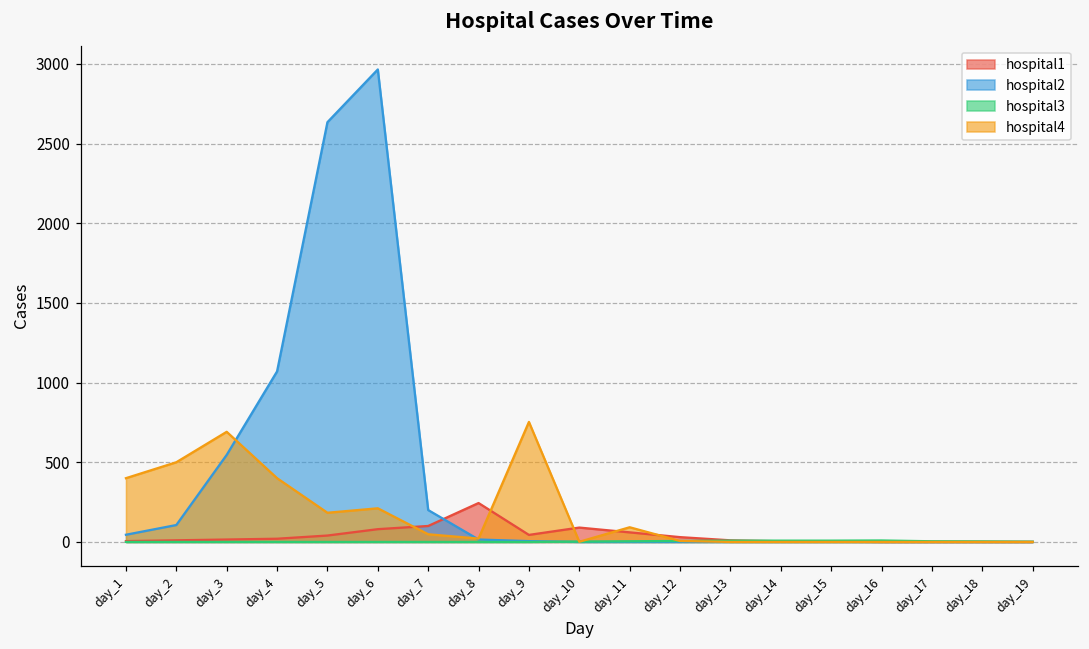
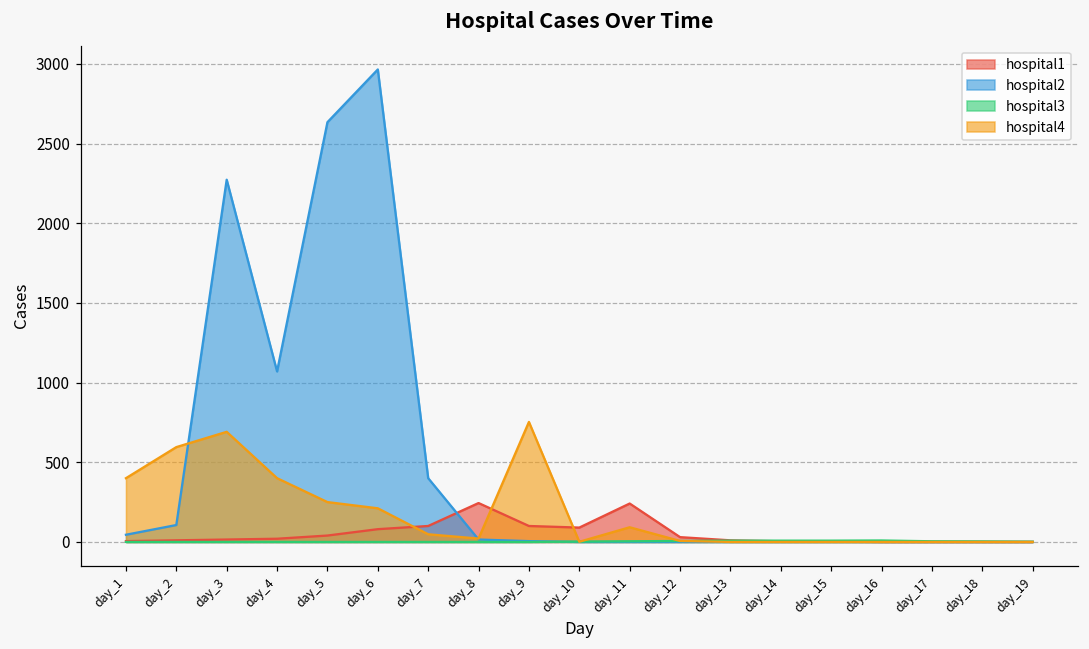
hospital4, day_2: 500 -> 600
hospital2, day_3: 550 -> 2270
hospital4, day_5: 180 -> 250
hospital2, day_7: 200 -> 400
hospital1, day_9: 40 -> 100
hospital1, day_11: 60 -> 240
